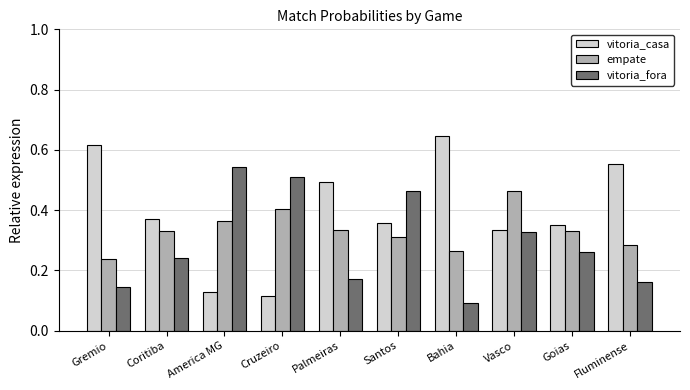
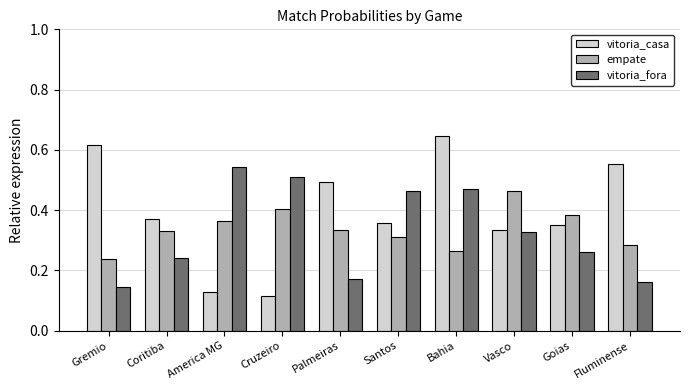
vitoria_fora, Bahia: 0.09 -> 0.47
empate, Goias: 0.33 -> 0.39
